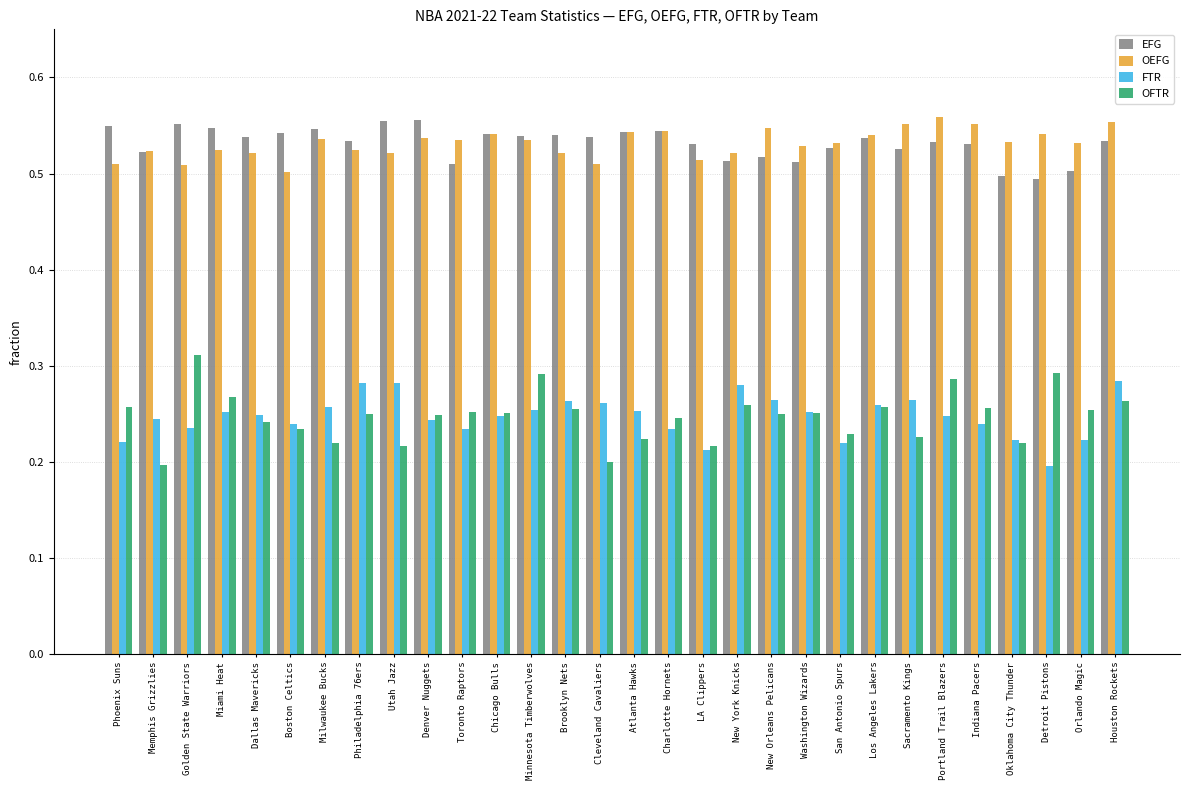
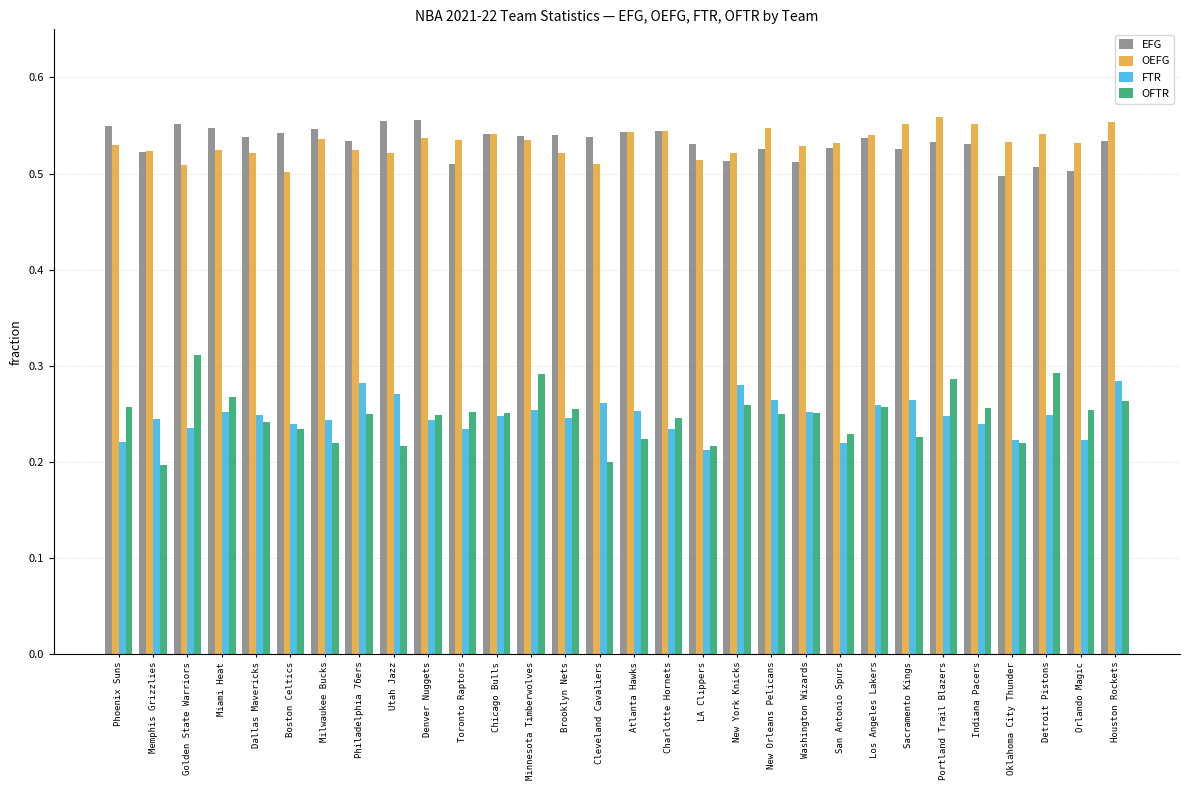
OEFG, Phoenix Suns: 0.51 -> 0.53
FTR, Milwaukee Bucks: 0.26 -> 0.24
FTR, Utah Jazz: 0.28 -> 0.27
FTR, Brooklyn Nets: 0.26 -> 0.25
EFG, New Orleans Pelicans: 0.52 -> 0.53
EFG, Detroit Pistons: 0.49 -> 0.51
FTR, Detroit Pistons: 0.20 -> 0.25
